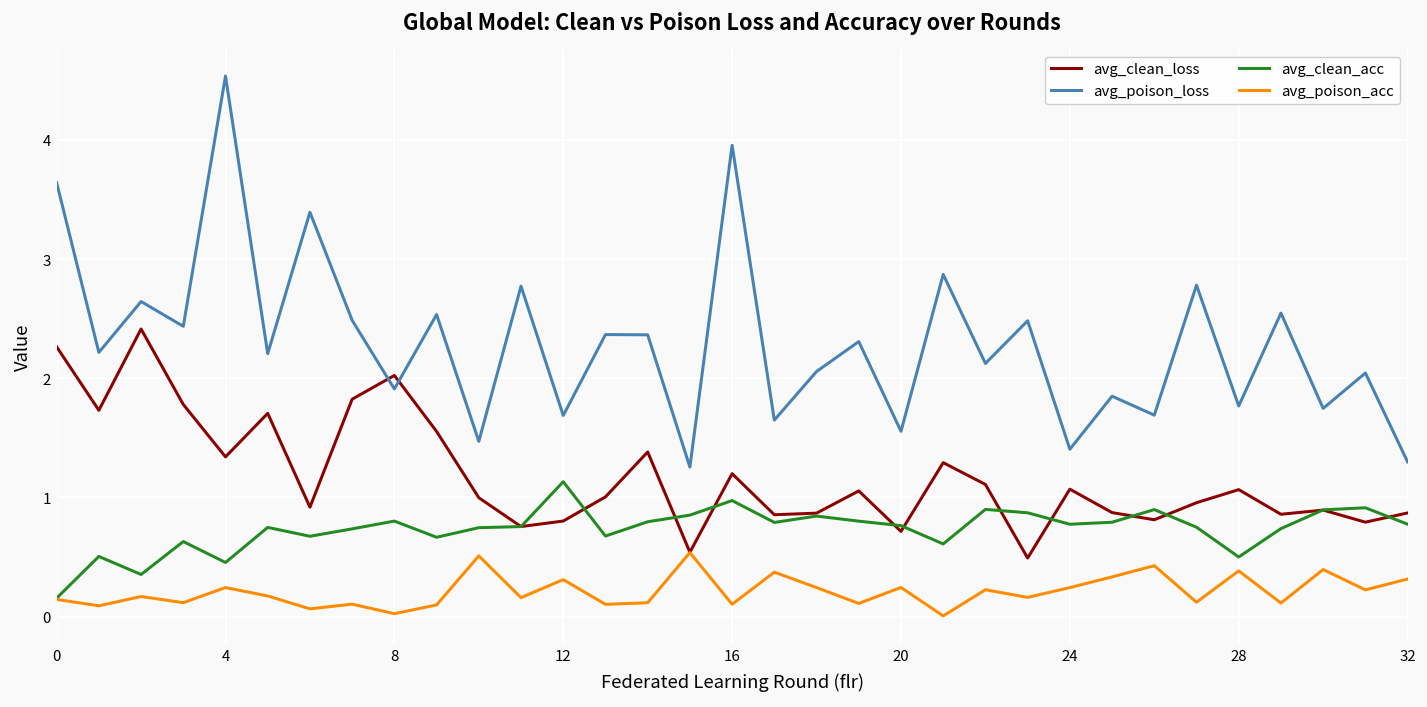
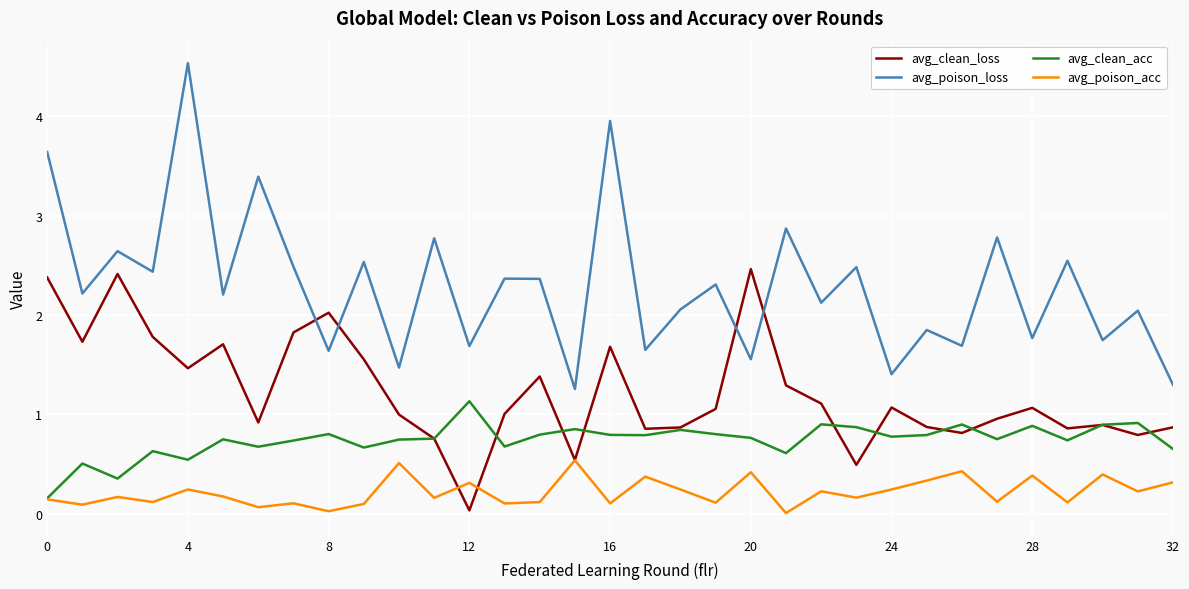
avg_clean_loss, 0: 2.3 -> 2.4
avg_clean_loss, 4: 1.3 -> 1.5
avg_clean_acc, 4: 0.45 -> 0.54
avg_poison_loss, 8: 1.9 -> 1.6
avg_clean_loss, 12: 0.8 -> 0.0
avg_clean_loss, 16: 1.2 -> 1.7
avg_clean_acc, 16: 1.0 -> 0.8
avg_clean_loss, 20: 0.7 -> 2.5
avg_poison_acc, 20: 0.2 -> 0.4
avg_clean_acc, 28: 0.5 -> 0.9
avg_clean_acc, 32: 0.8 -> 0.7
